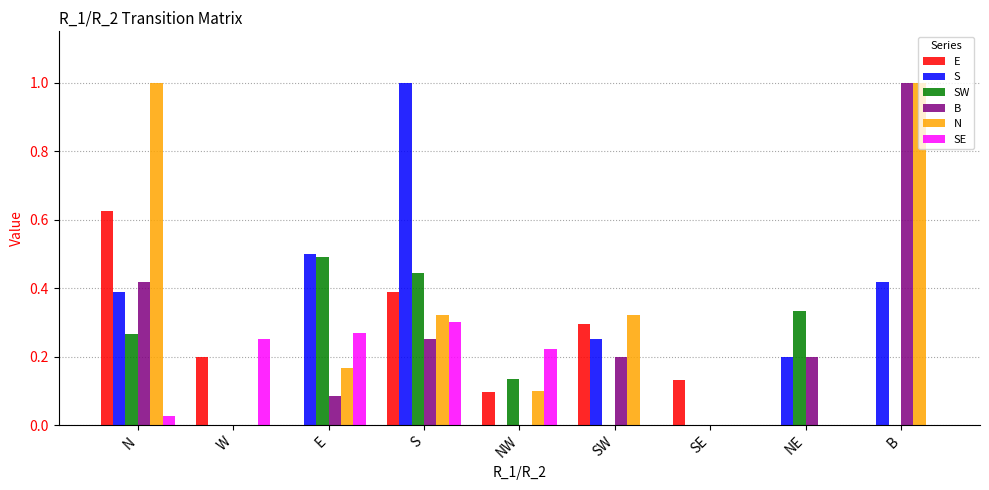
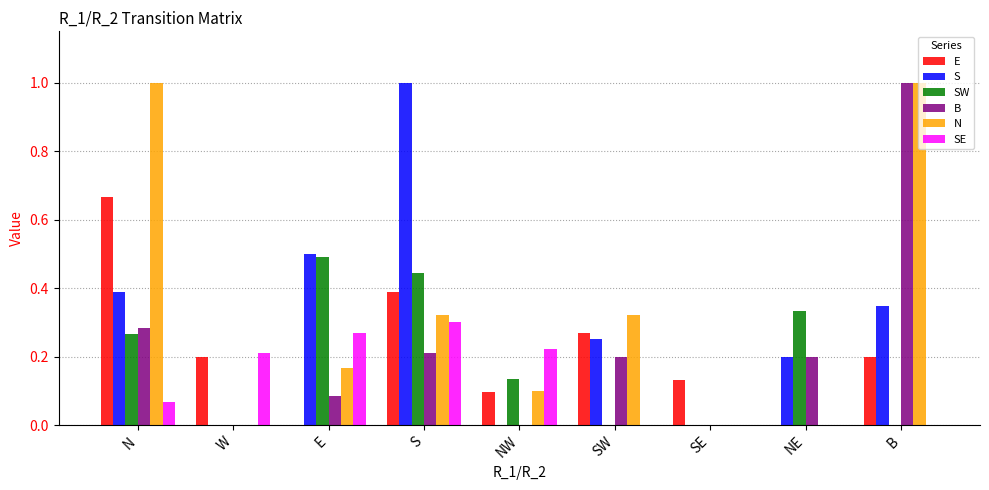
E, N: 0.63 -> 0.67
B, N: 0.42 -> 0.28
SE, N: 0.03 -> 0.07
SE, W: 0.25 -> 0.21
B, S: 0.25 -> 0.21
E, SW: 0.30 -> 0.27
E, B: 0.0 -> 0.2
S, B: 0.42 -> 0.35
